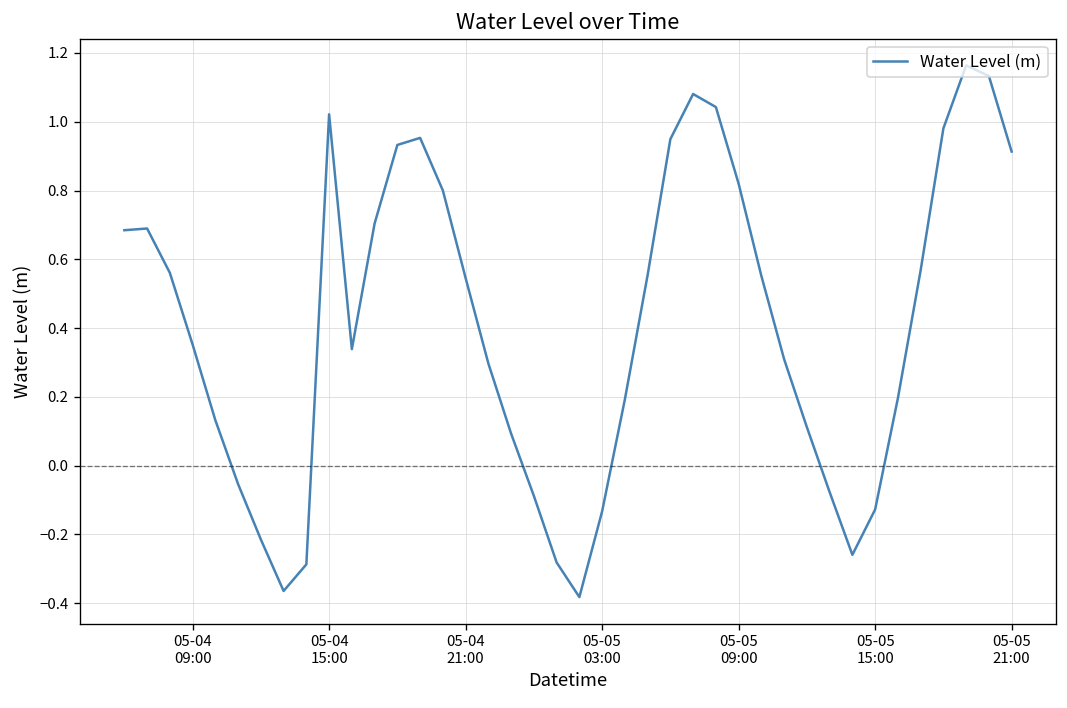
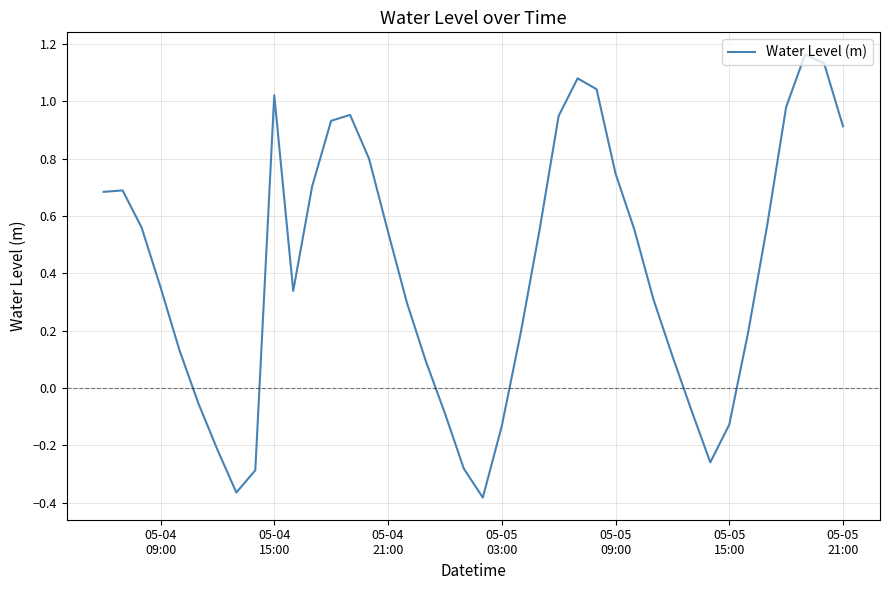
05-05 09:00: 0.82 -> 0.75
